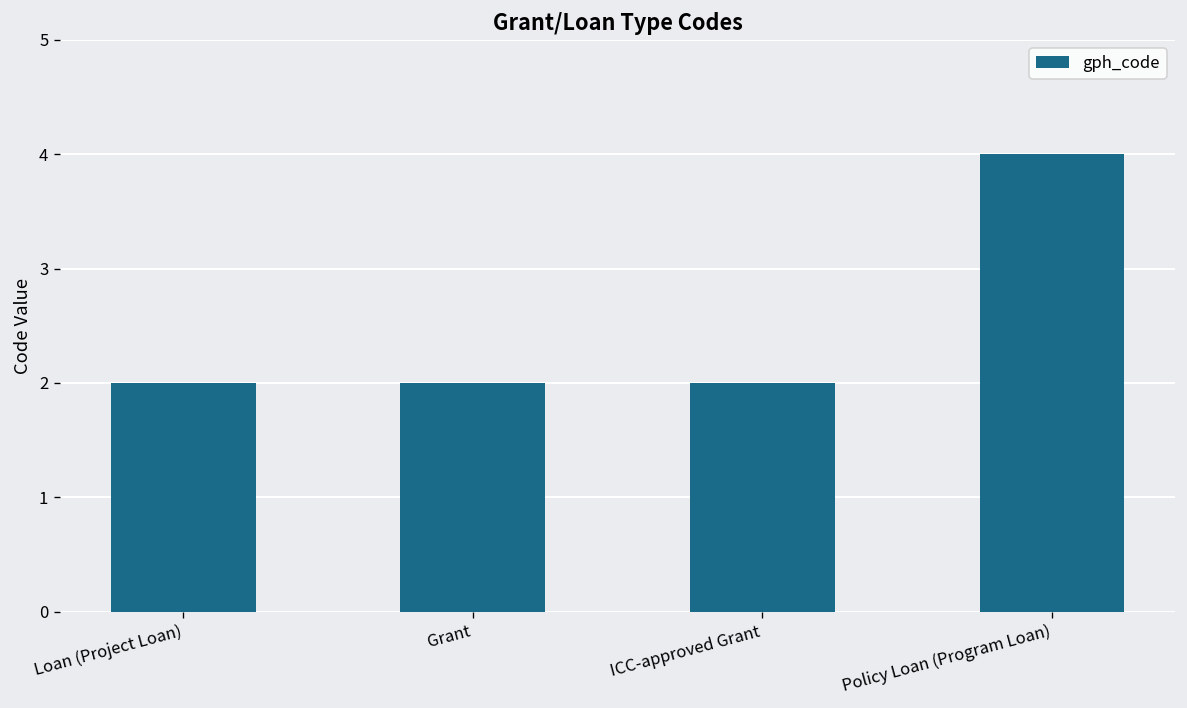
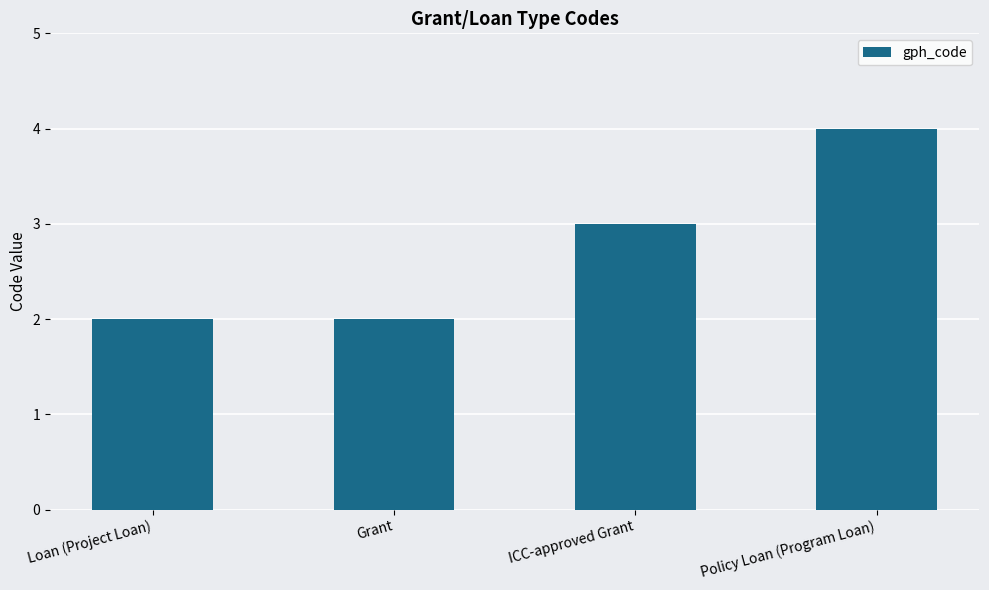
ICC-approved Grant: 2 -> 3
